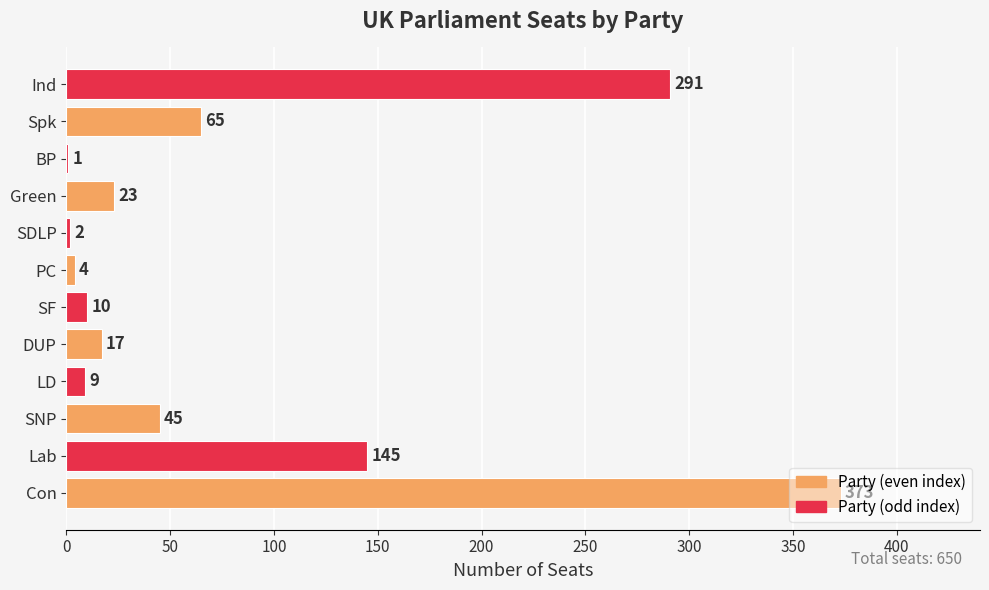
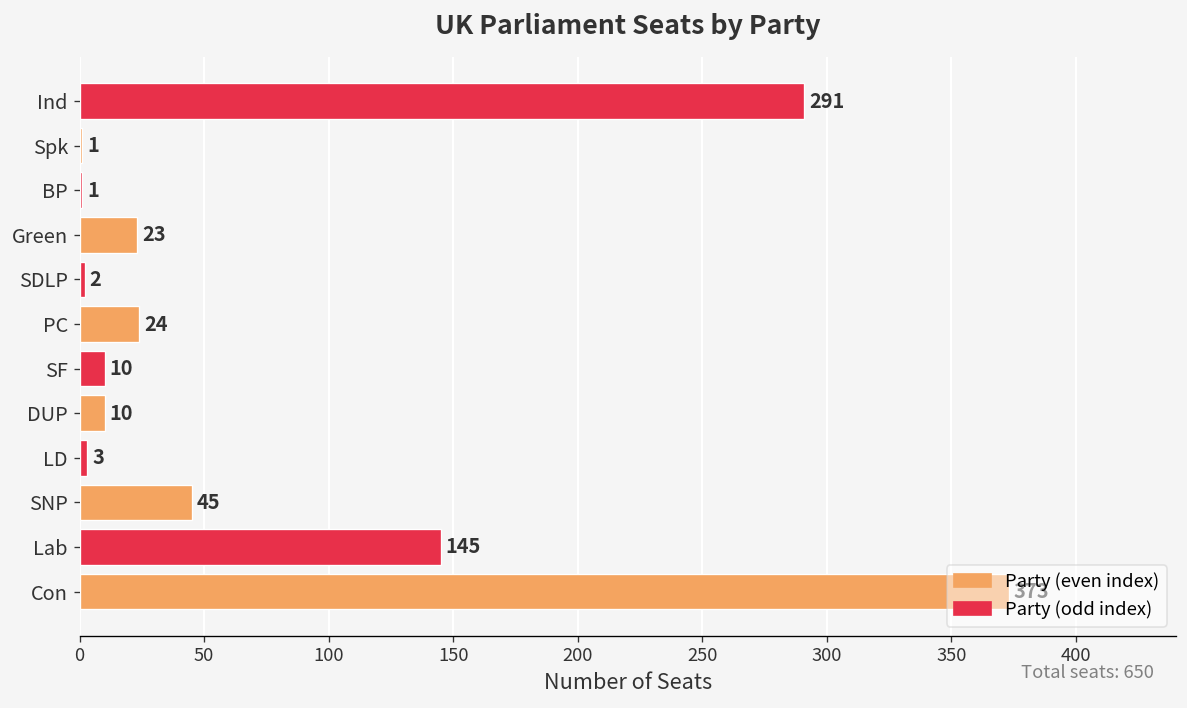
Spk: 65 -> 1
PC: 4 -> 24
DUP: 17 -> 10
LD: 9 -> 3
